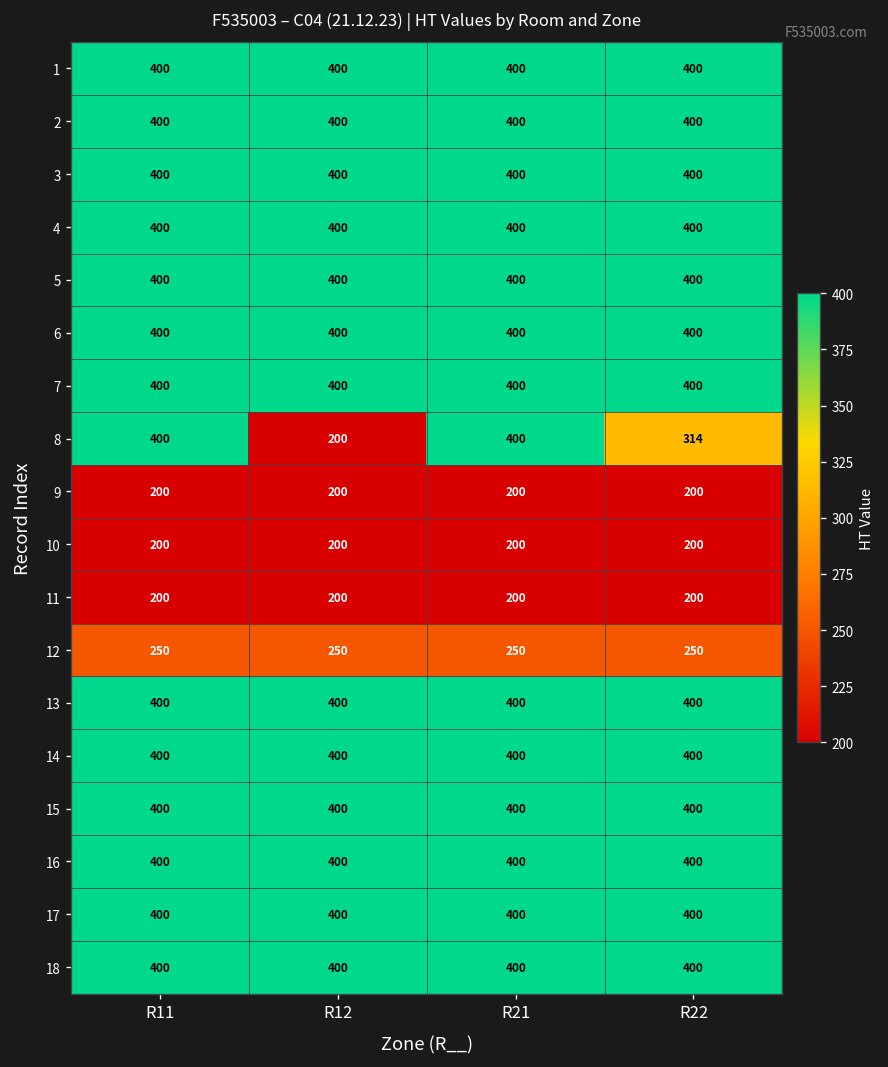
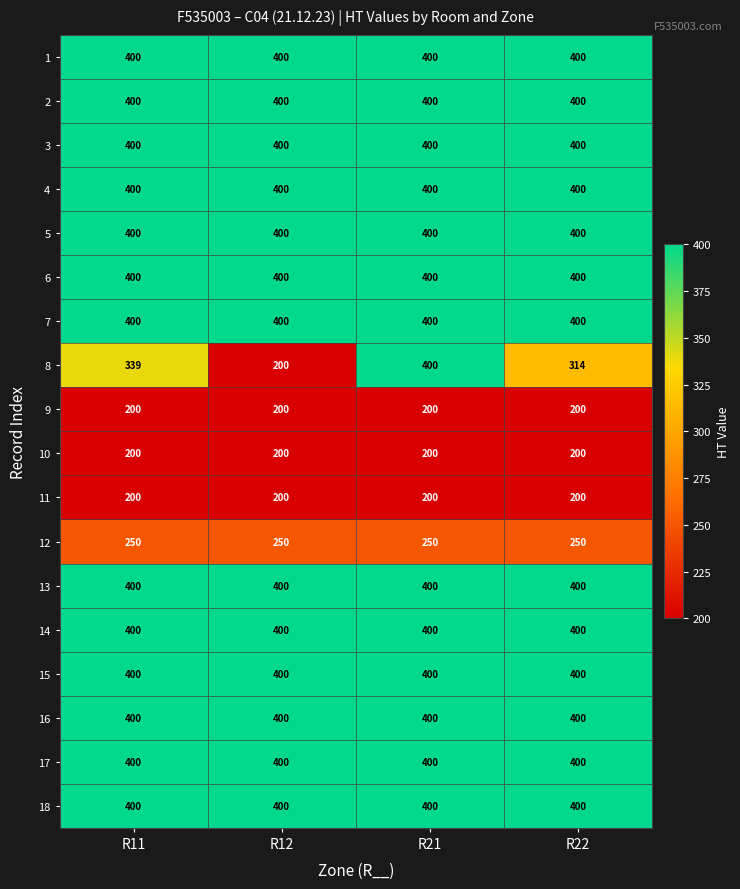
8, R11: 400 -> 339
